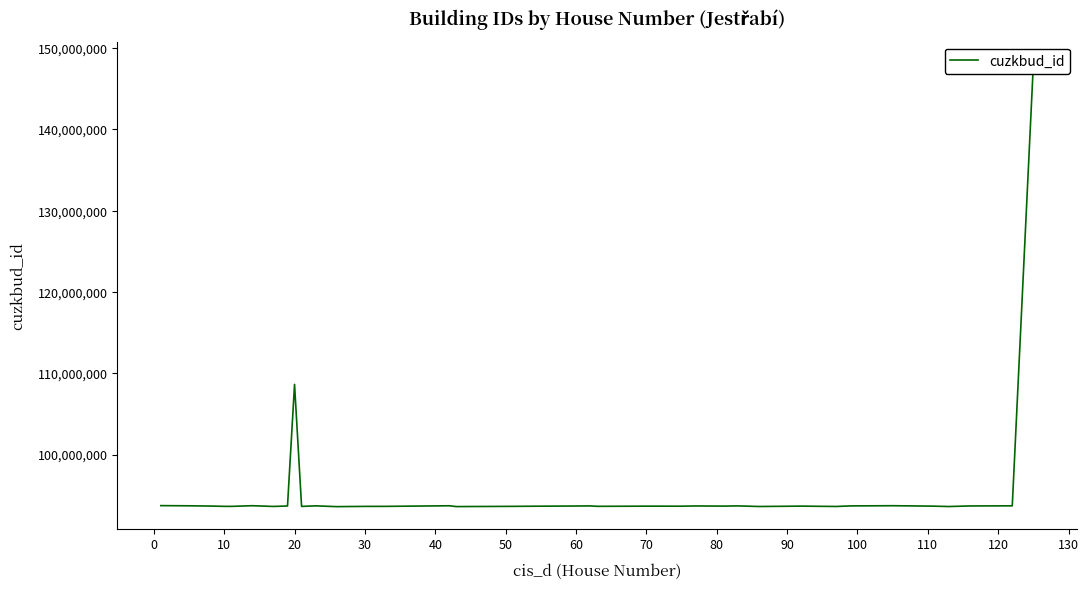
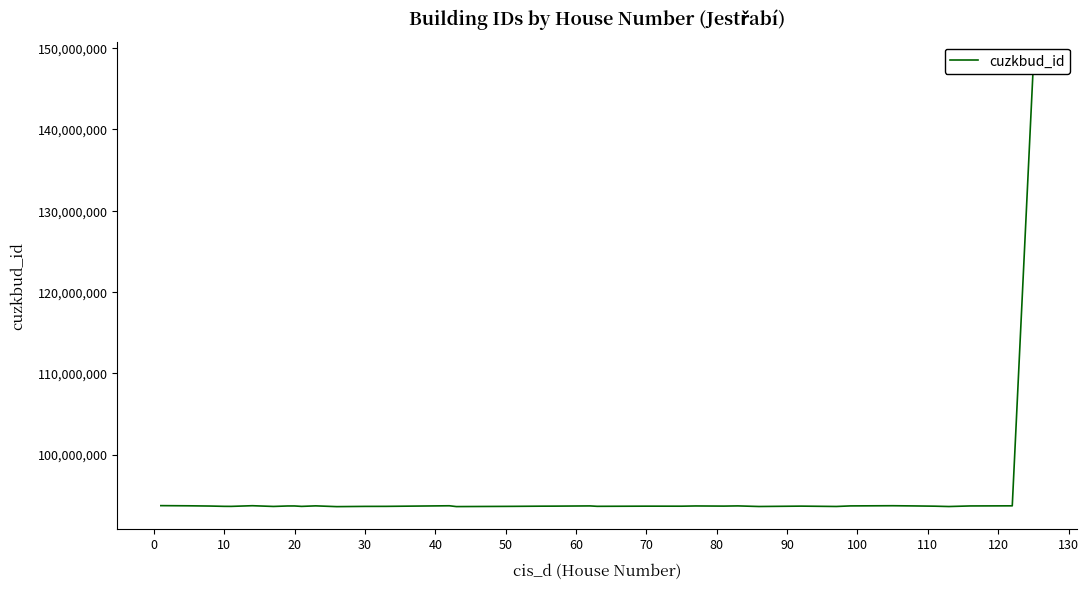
20: 109,000,000 -> 94,000,000
